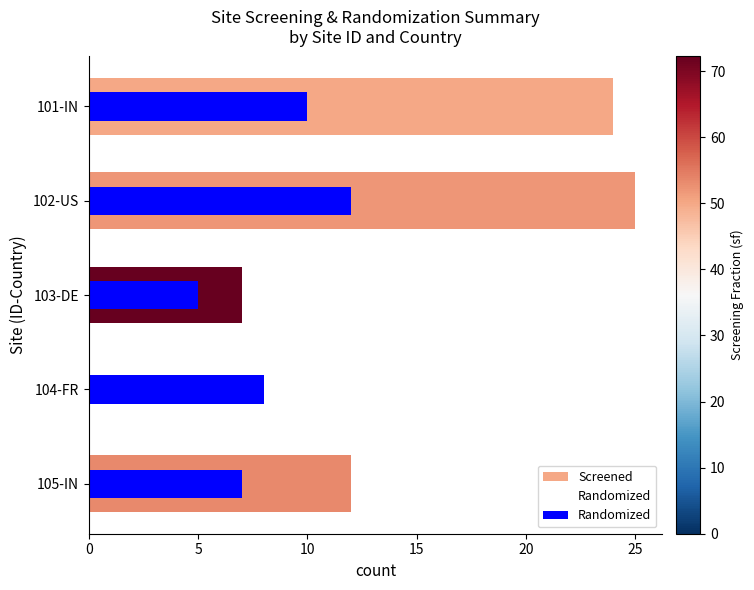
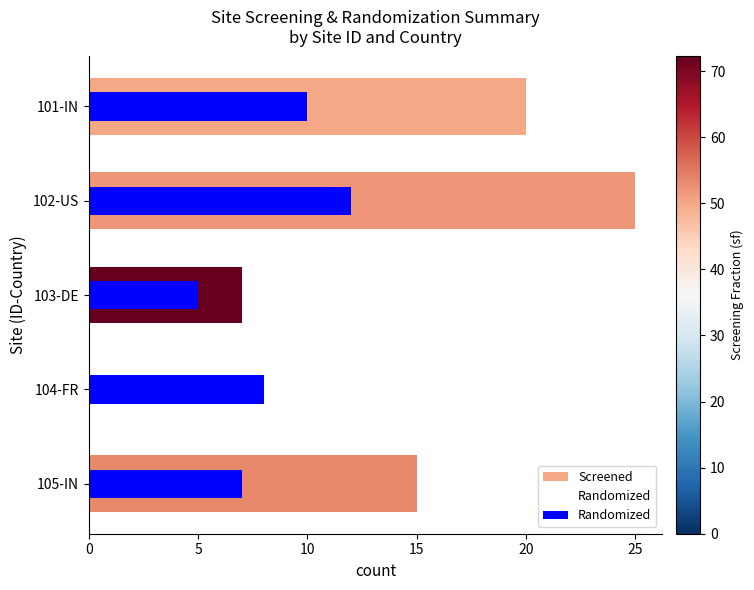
Screened, 101-IN: 24 -> 20
Screened, 105-IN: 12 -> 15
